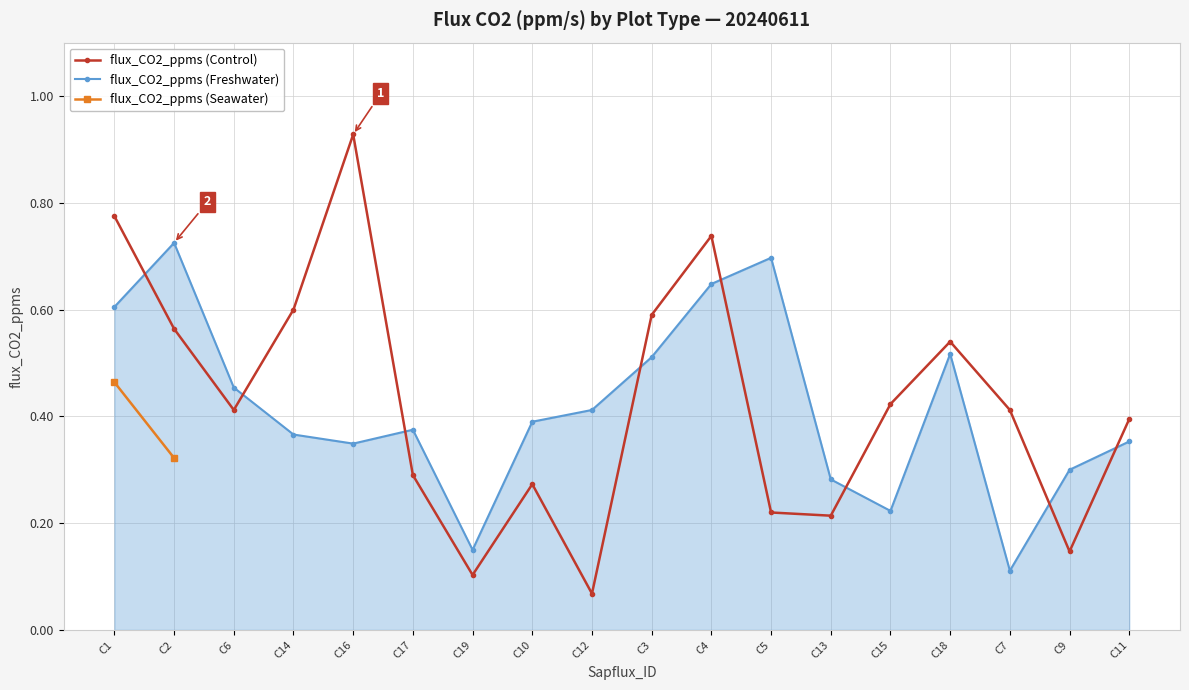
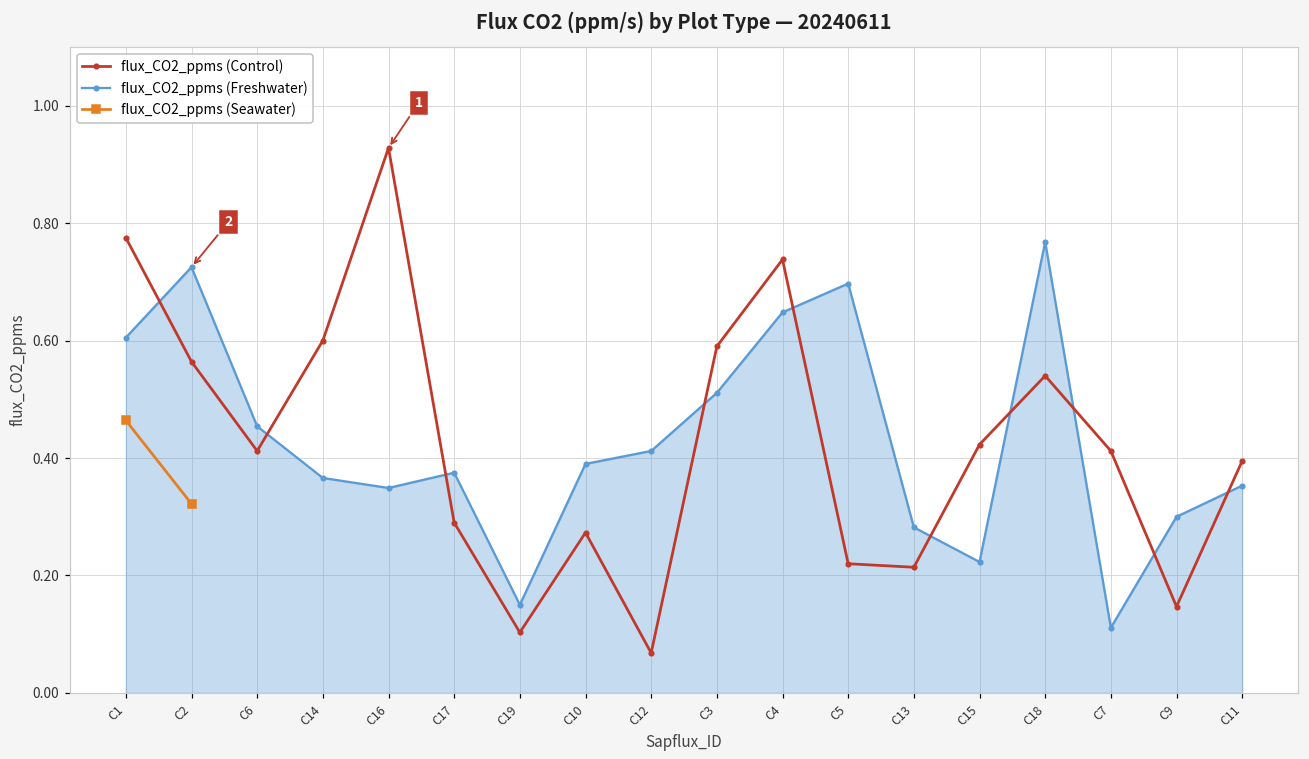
flux_CO2_ppms (Freshwater), C18: 0.52 -> 0.77
